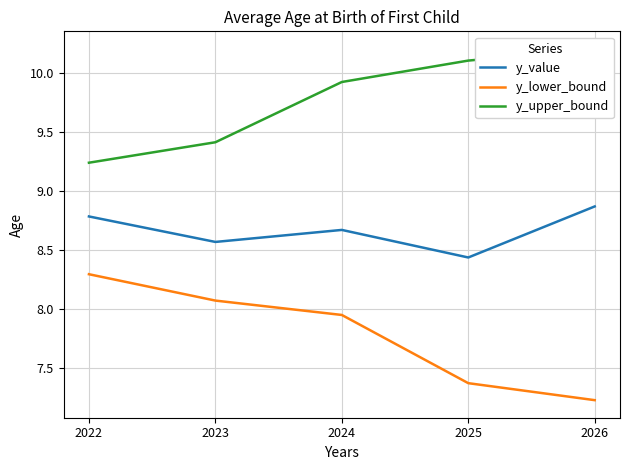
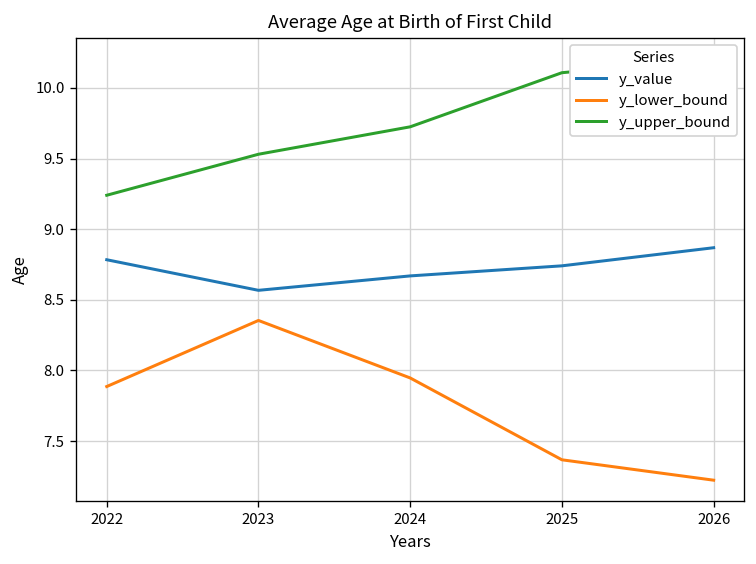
y_lower_bound, 2022: 8.29 -> 7.89
y_lower_bound, 2023: 8.07 -> 8.35
y_upper_bound, 2023: 9.41 -> 9.53
y_upper_bound, 2024: 9.93 -> 9.72
y_value, 2025: 8.43 -> 8.74
